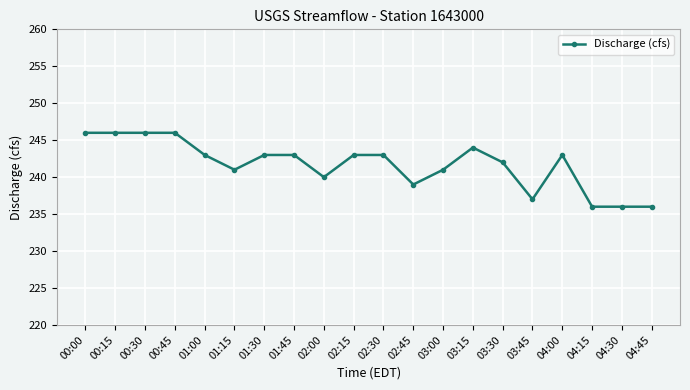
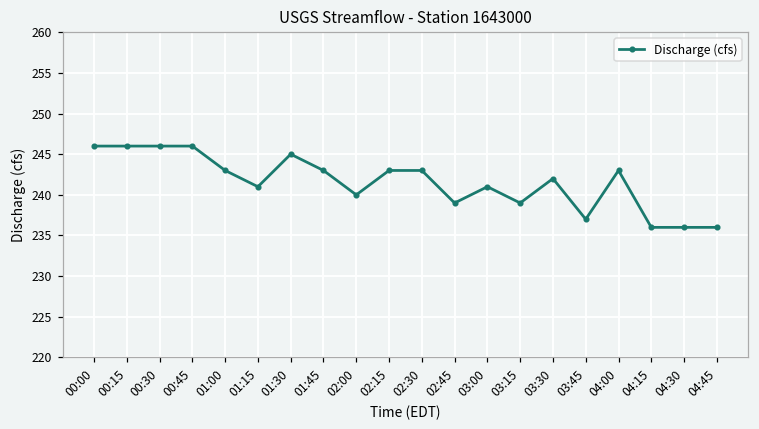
01:30: 243 -> 245
03:15: 244 -> 239
